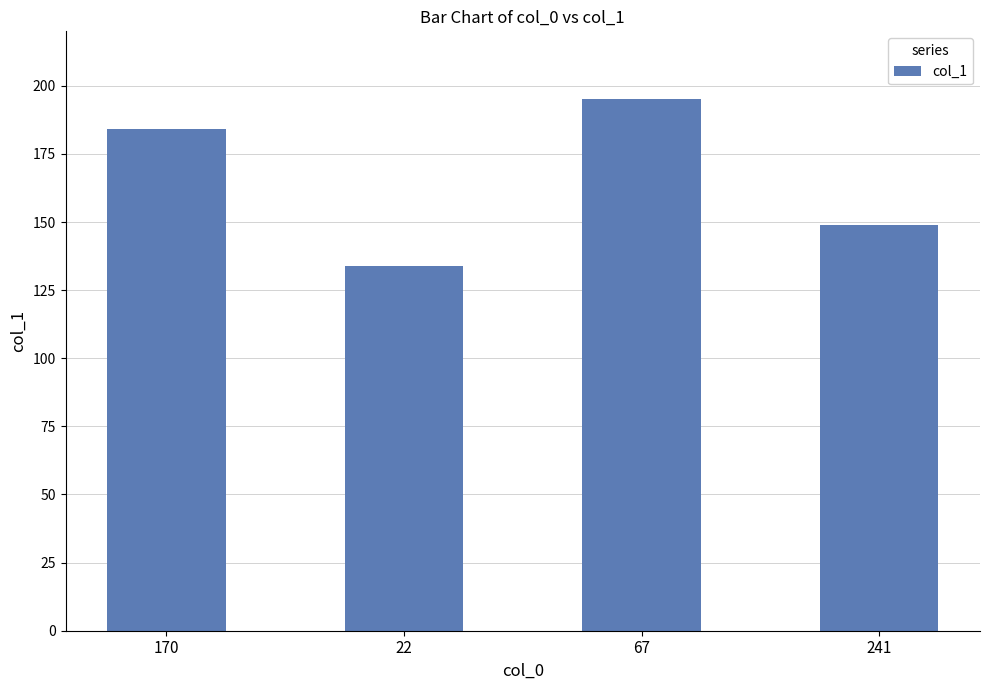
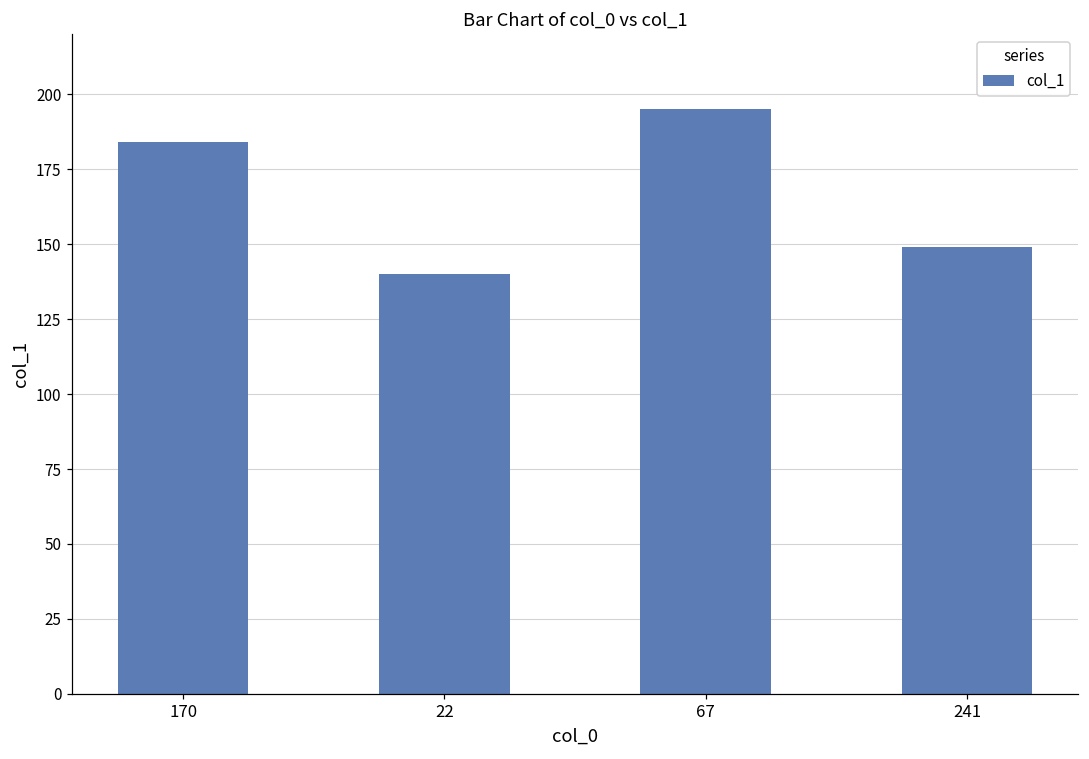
22: 134 -> 140
